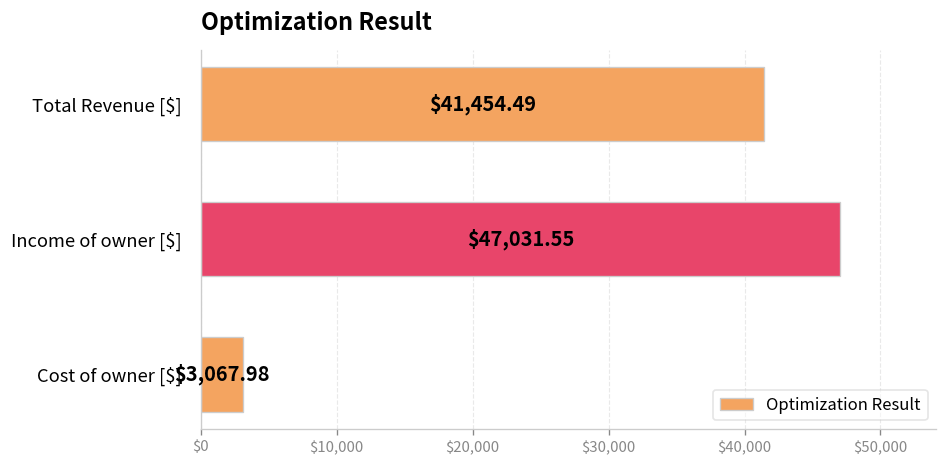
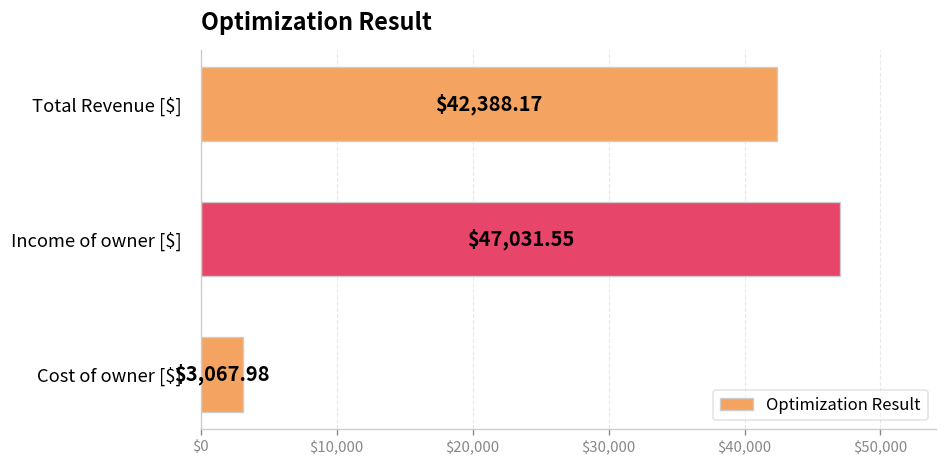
Total Revenue [$]: $41,454.49 -> $42,388.17
